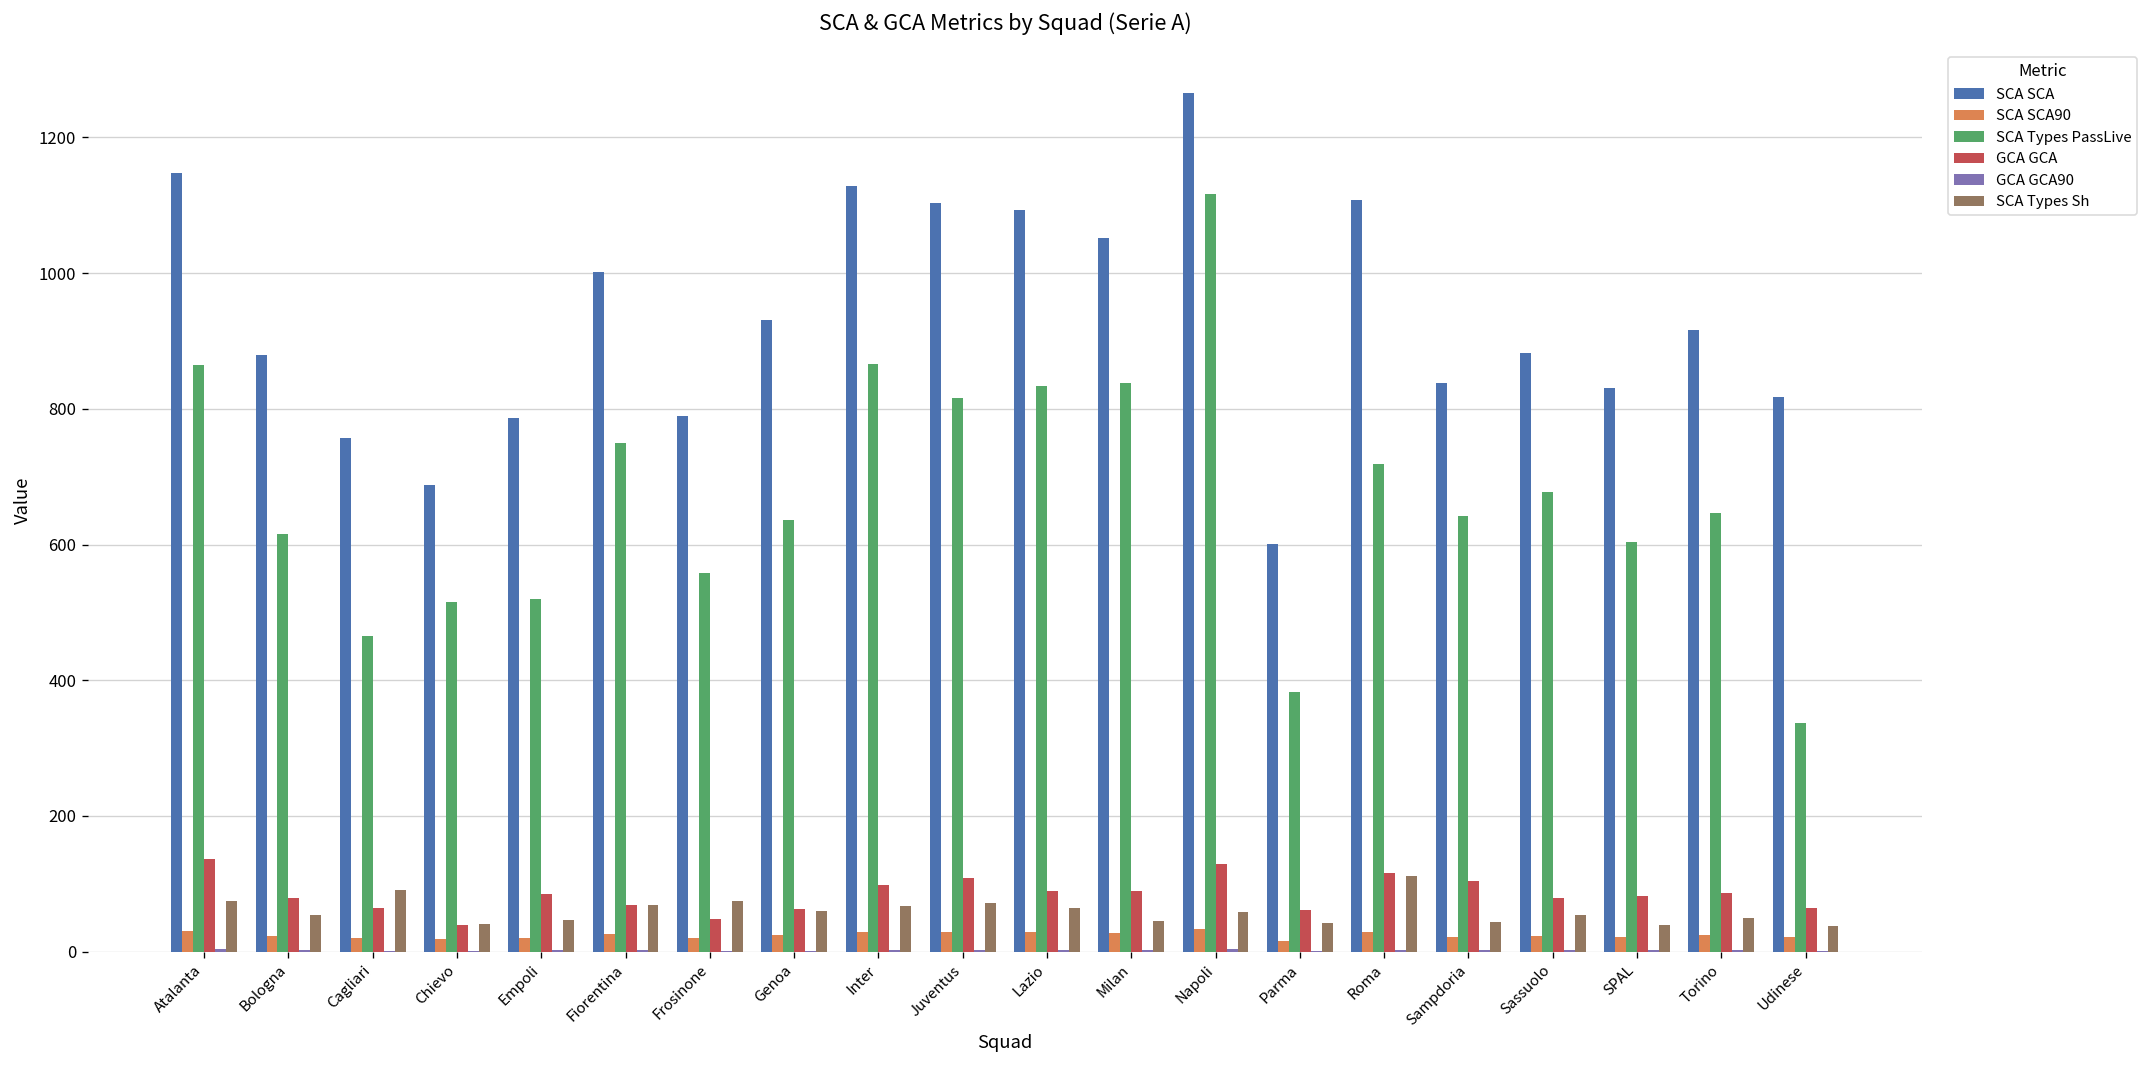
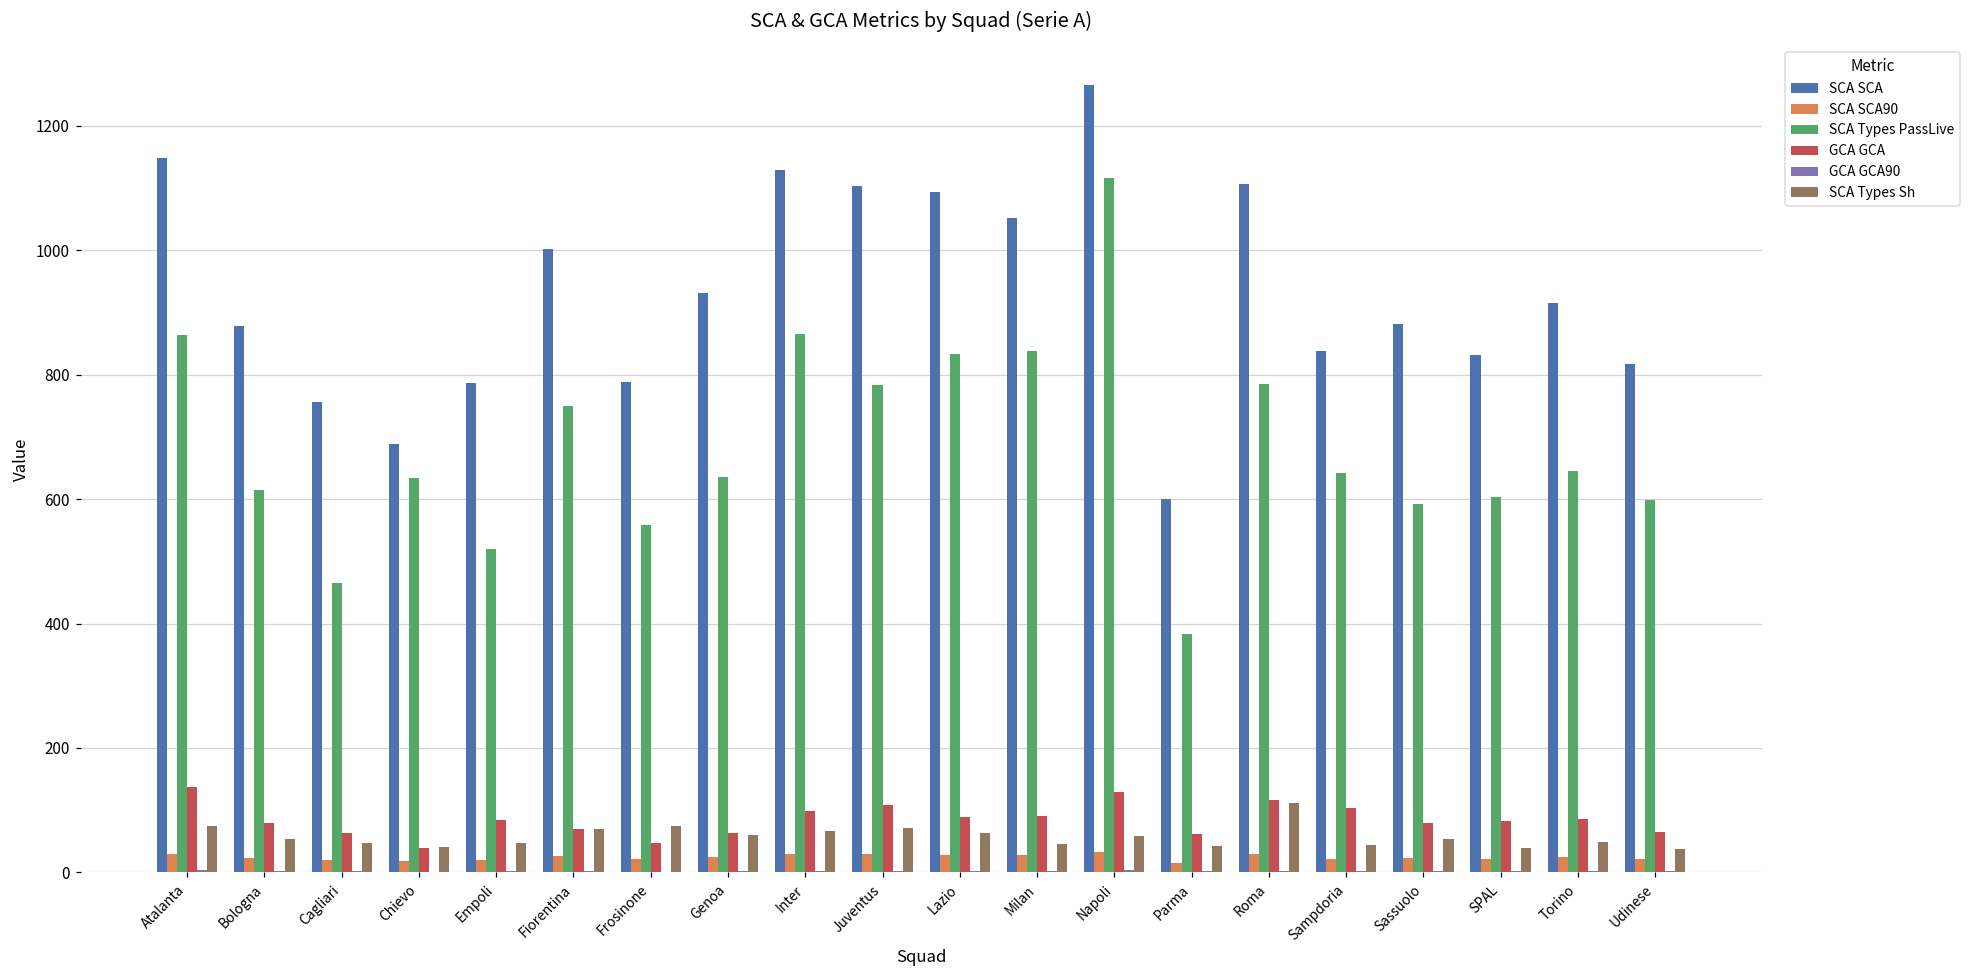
SCA Types Sh, Cagliari: 90 -> 50
SCA Types PassLive, Chievo: 520 -> 630
SCA Types PassLive, Juventus: 820 -> 780
SCA Types PassLive, Roma: 720 -> 790
SCA Types PassLive, Sassuolo: 680 -> 590
SCA Types PassLive, Udinese: 340 -> 600
